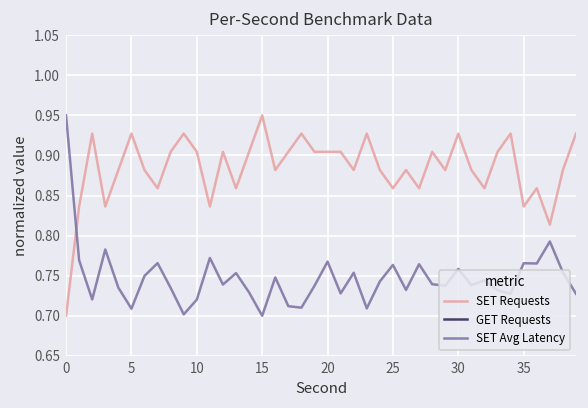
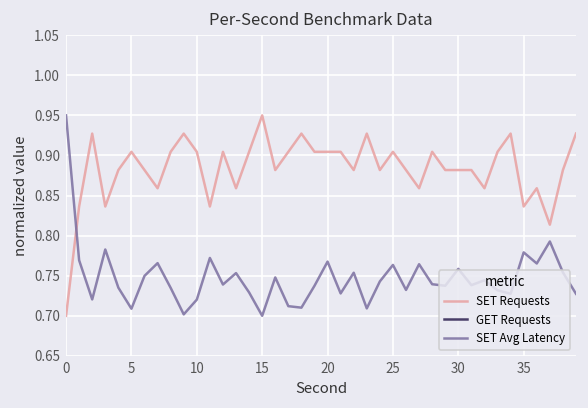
SET Requests, 5: 0.93 -> 0.90
SET Requests, 25: 0.86 -> 0.90
SET Requests, 30: 0.93 -> 0.88
SET Avg Latency, 35: 0.77 -> 0.78
